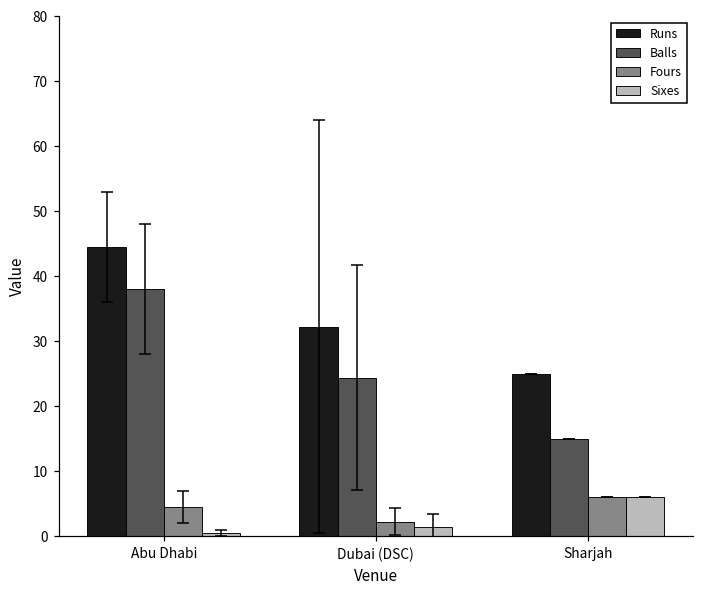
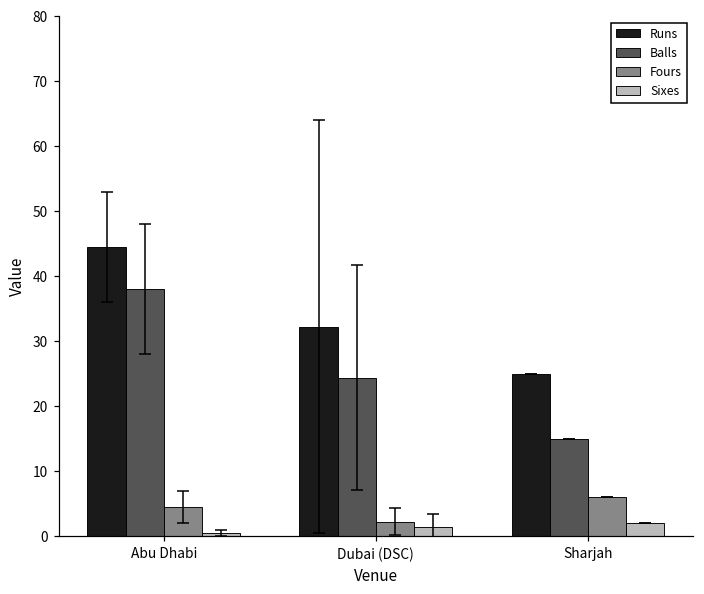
Sixes, Sharjah: 6 -> 2
